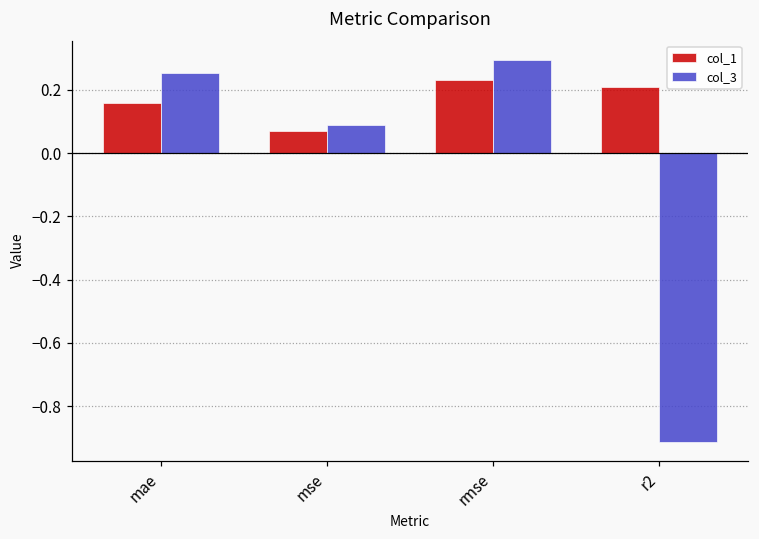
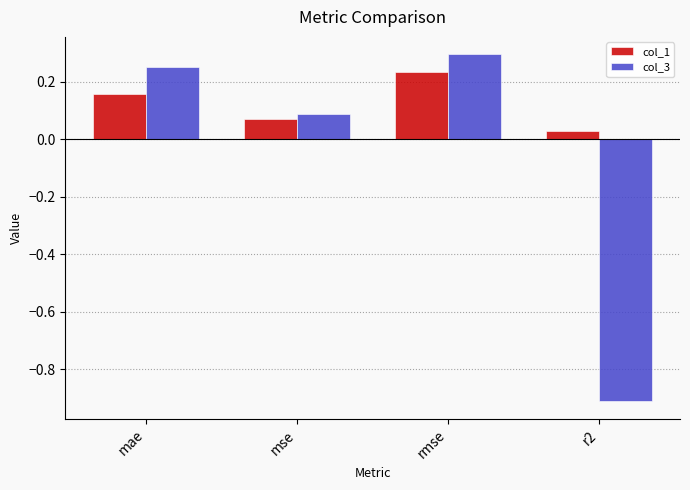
col_1, r2: 0.21 -> 0.03
